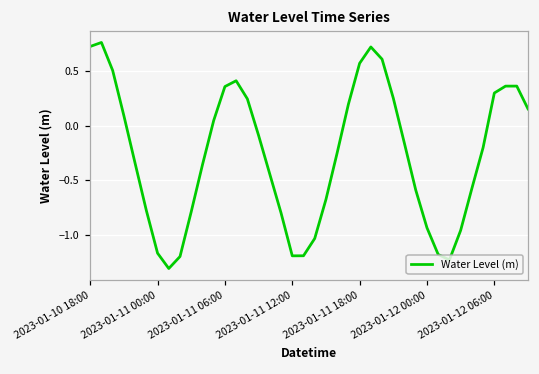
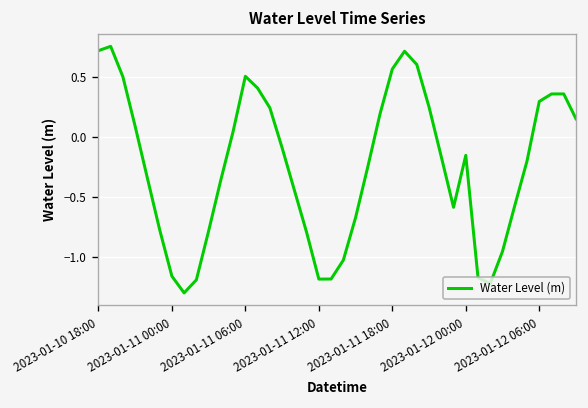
2023-01-11 06:00: 0.4 -> 0.5
2023-01-12 00:00: -0.9 -> -0.2
